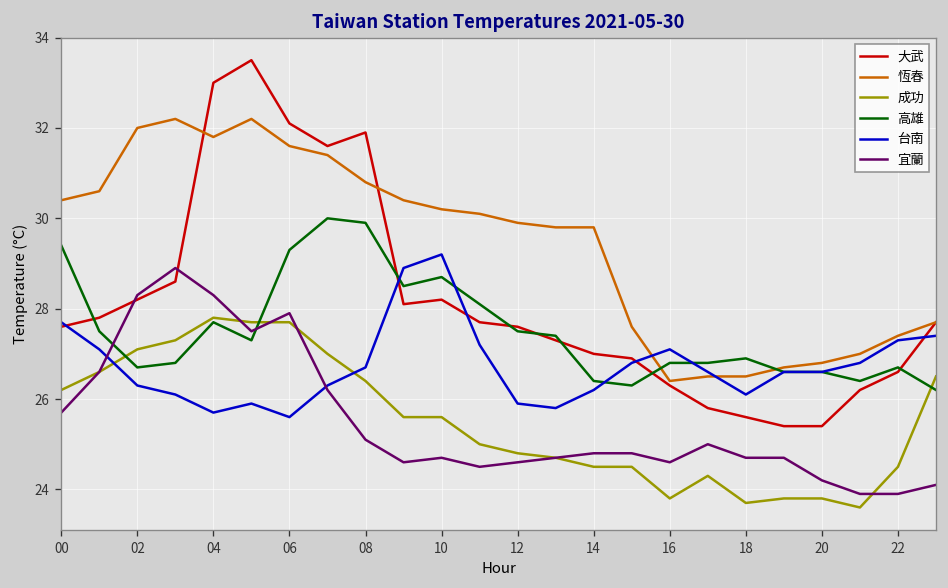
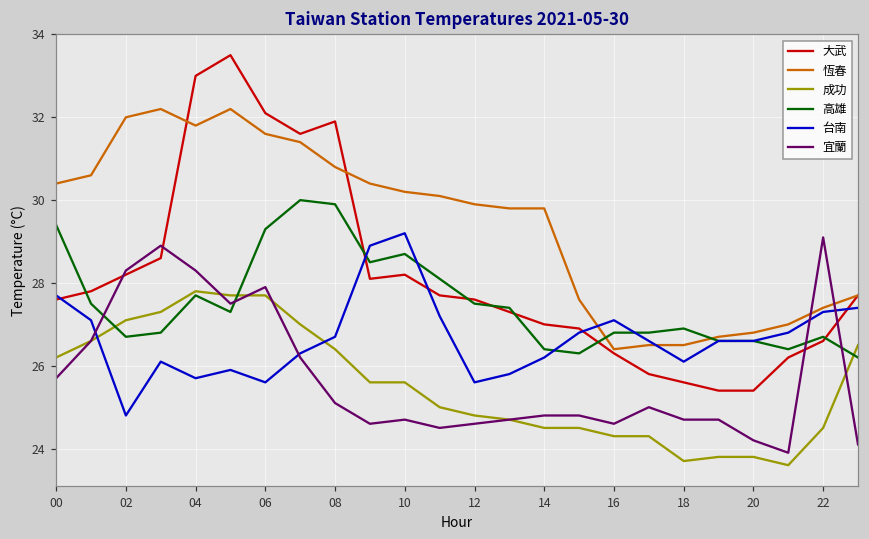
台南, 02: 26.3 -> 24.8
台南, 12: 25.9 -> 25.6
成功, 16: 23.8 -> 24.3
宜蘭, 22: 23.9 -> 29.1
